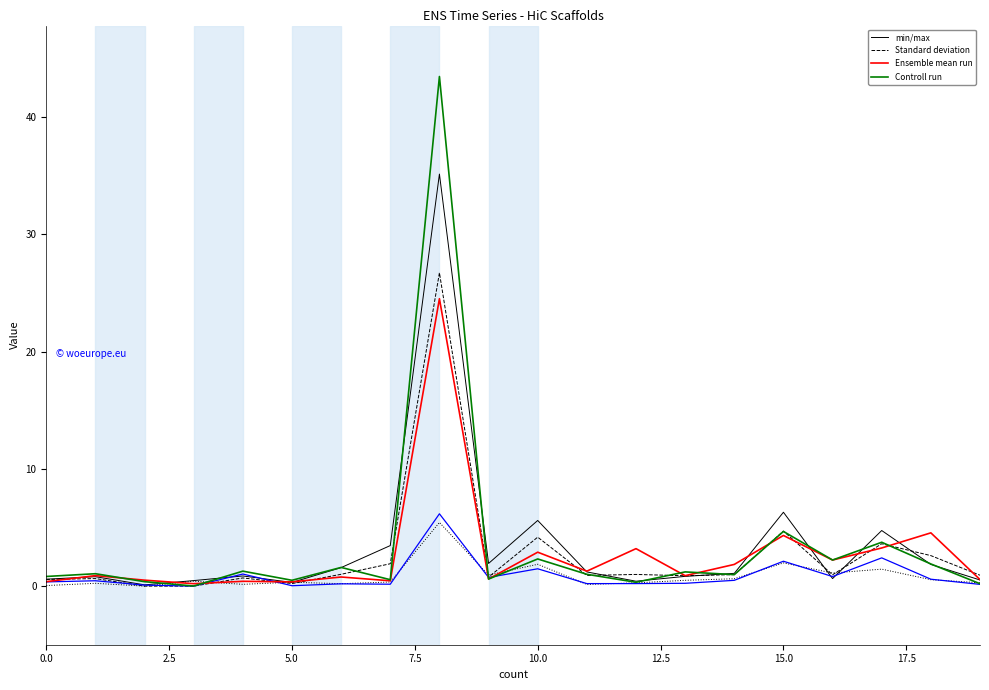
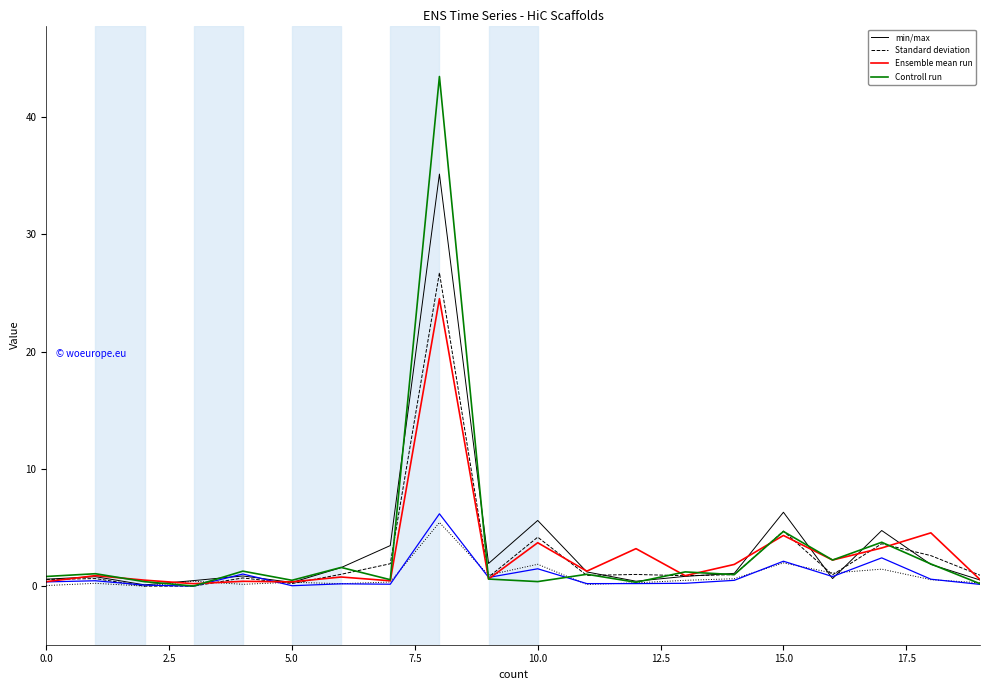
Ensemble mean run, 10.0: 2.9 -> 3.7
Controll run, 10.0: 2.3 -> 0.4
